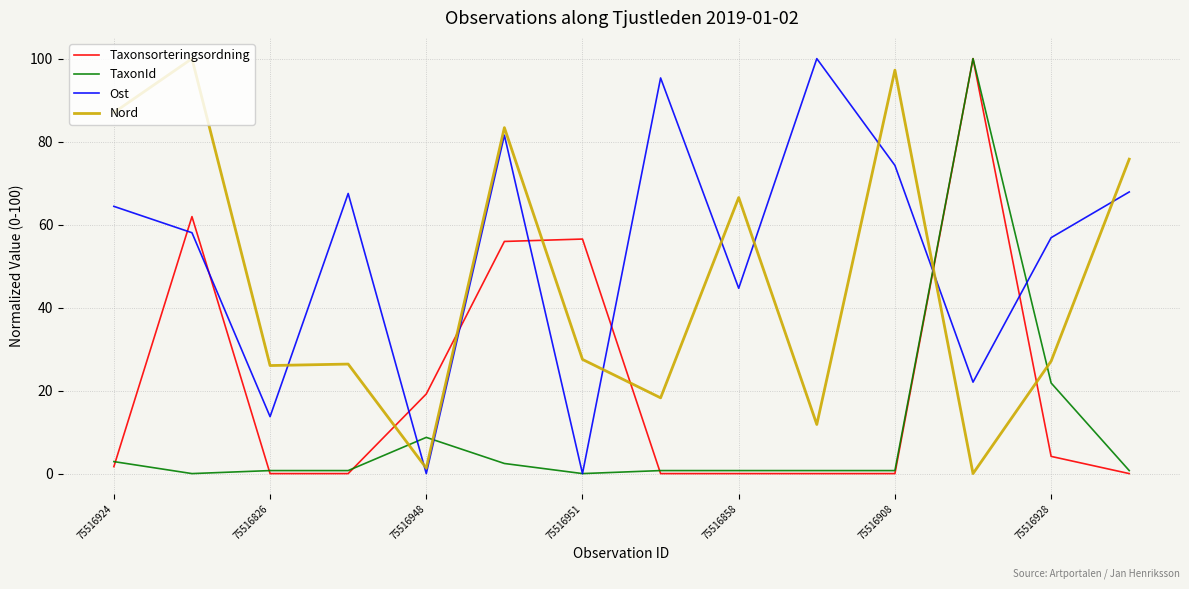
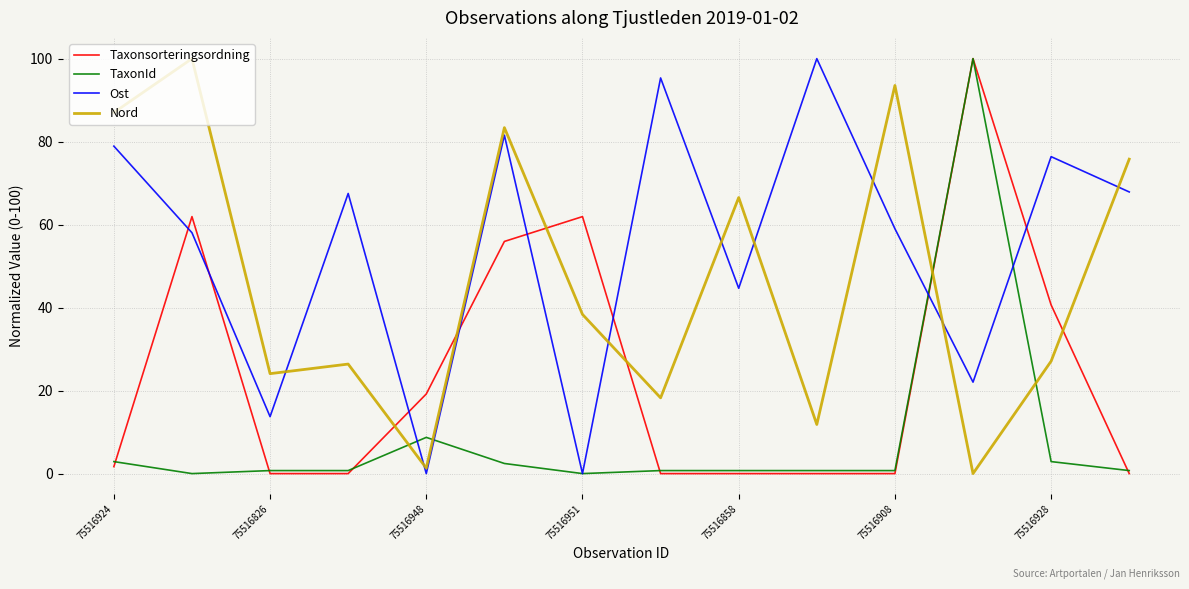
Ost, 75516924: 64 -> 79
Nord, 75516826: 26 -> 24
Taxonsorteringsordning, 75516951: 57 -> 62
Nord, 75516951: 28 -> 38
Ost, 75516908: 74 -> 59
Nord, 75516908: 97 -> 94
Taxonsorteringsordning, 75516928: 4 -> 41
TaxonId, 75516928: 22 -> 3
Ost, 75516928: 57 -> 76
